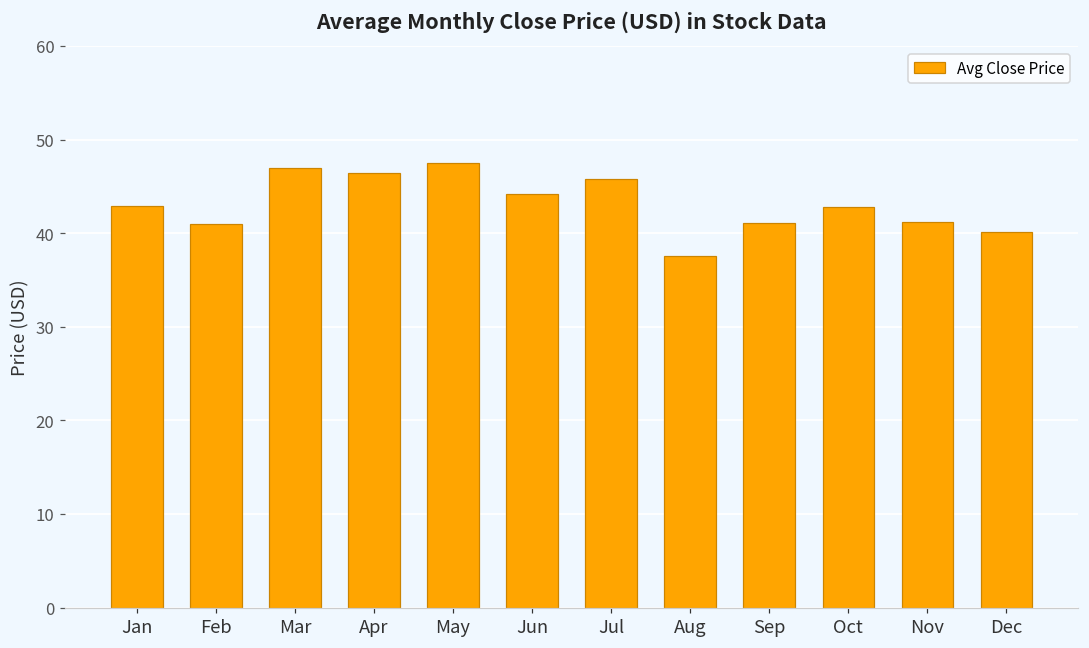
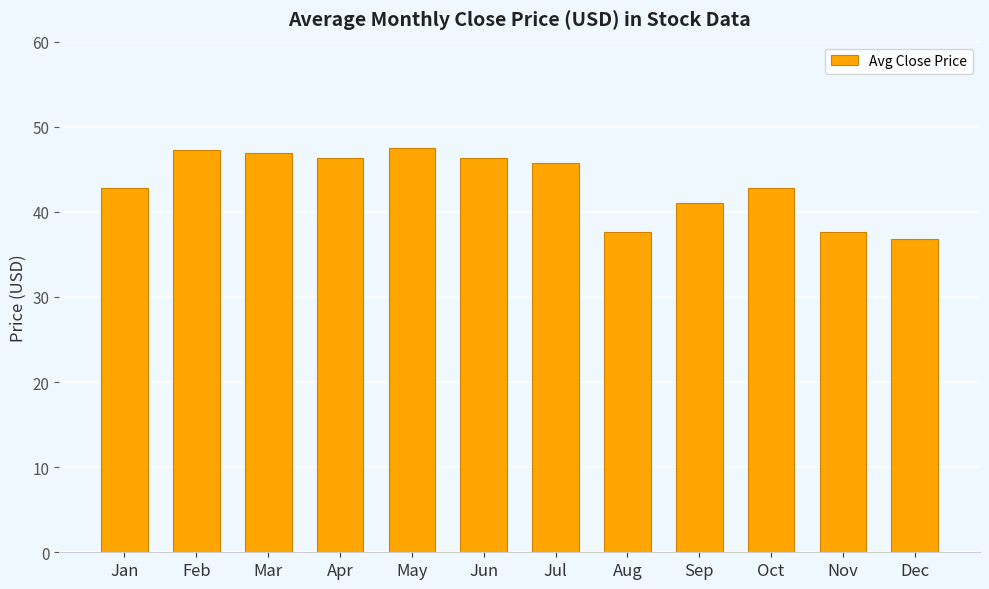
Feb: 41 -> 47
Jun: 44 -> 46
Nov: 41 -> 38
Dec: 40 -> 37
